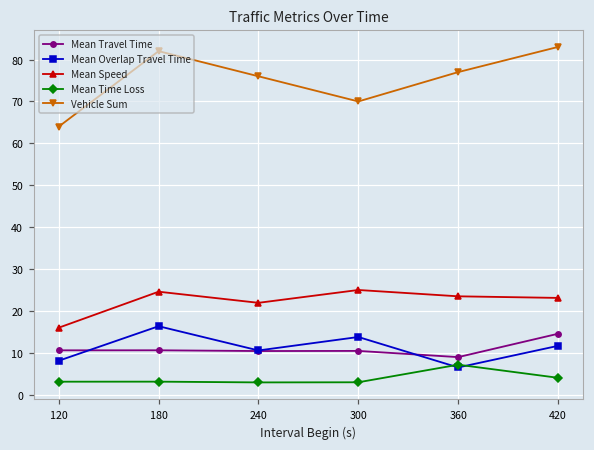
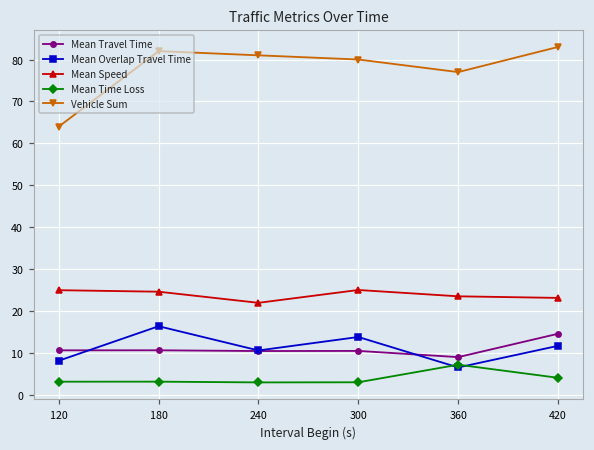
Mean Speed, 120: 16 -> 25
Vehicle Sum, 240: 76 -> 81
Vehicle Sum, 300: 70 -> 80
